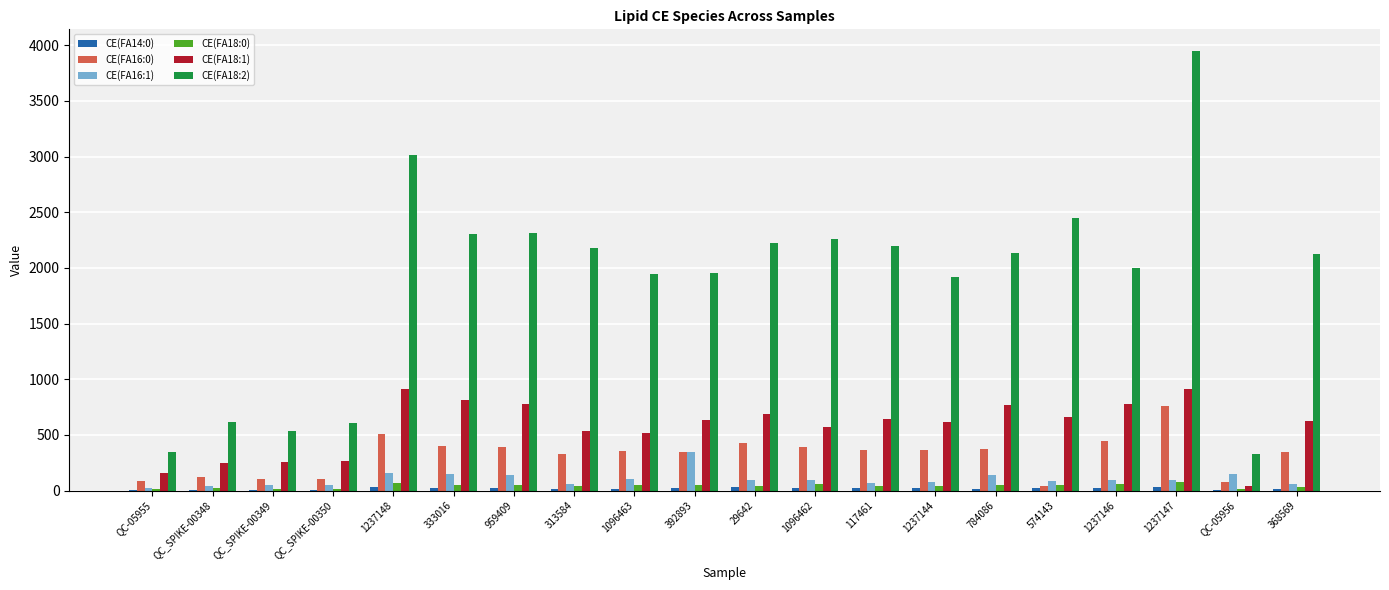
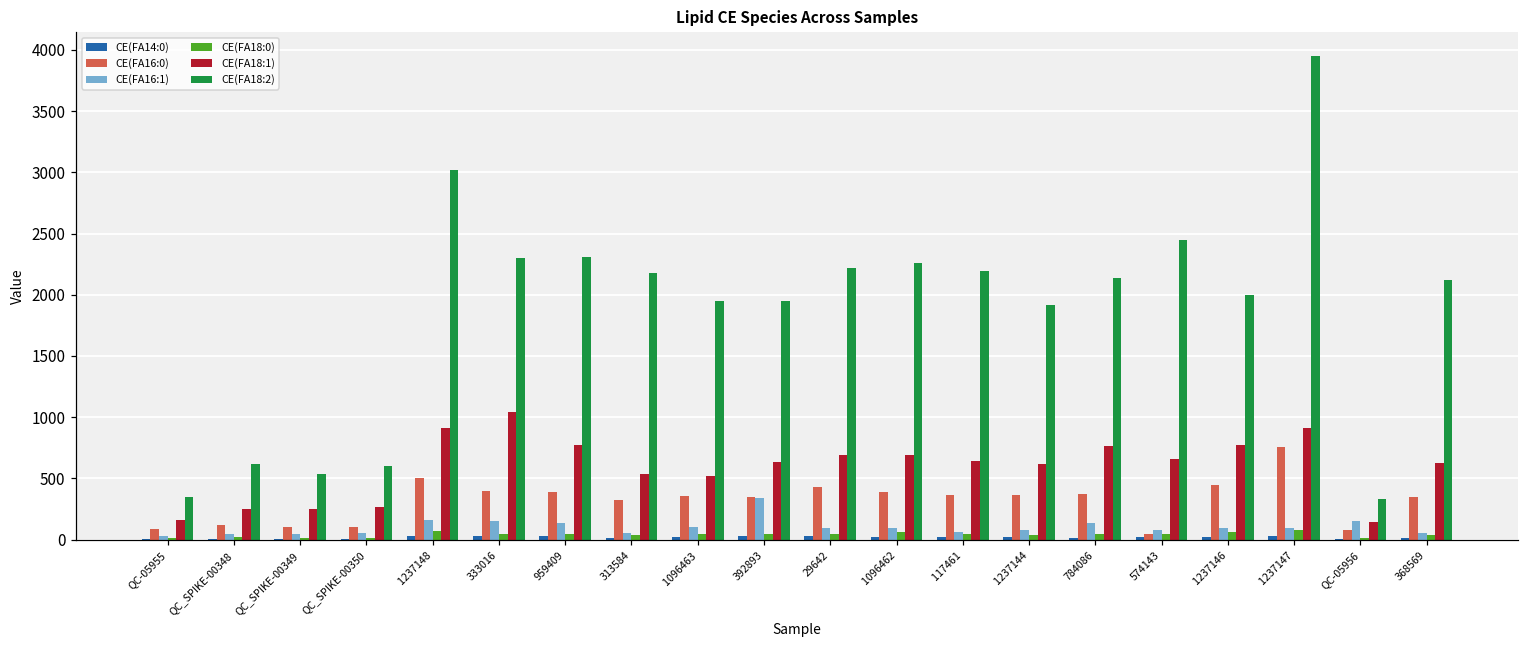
CE(FA18:1), 333016: 820 -> 1040
CE(FA18:1), 1096462: 570 -> 690
CE(FA18:1), QC-05956: 40 -> 150
